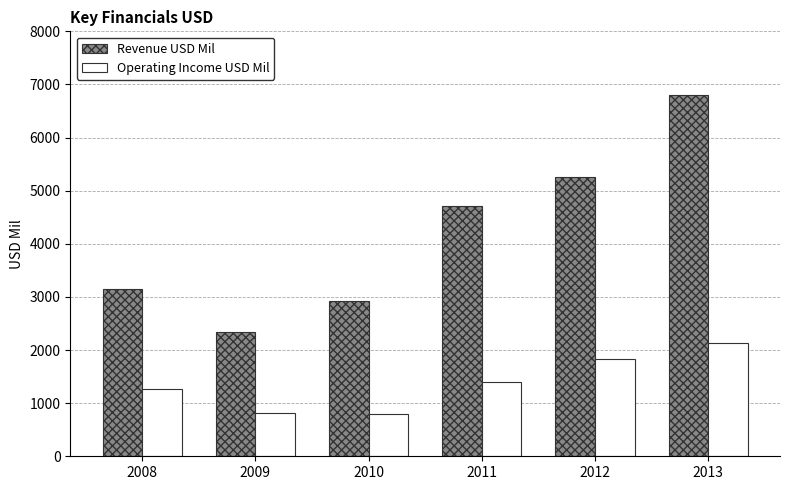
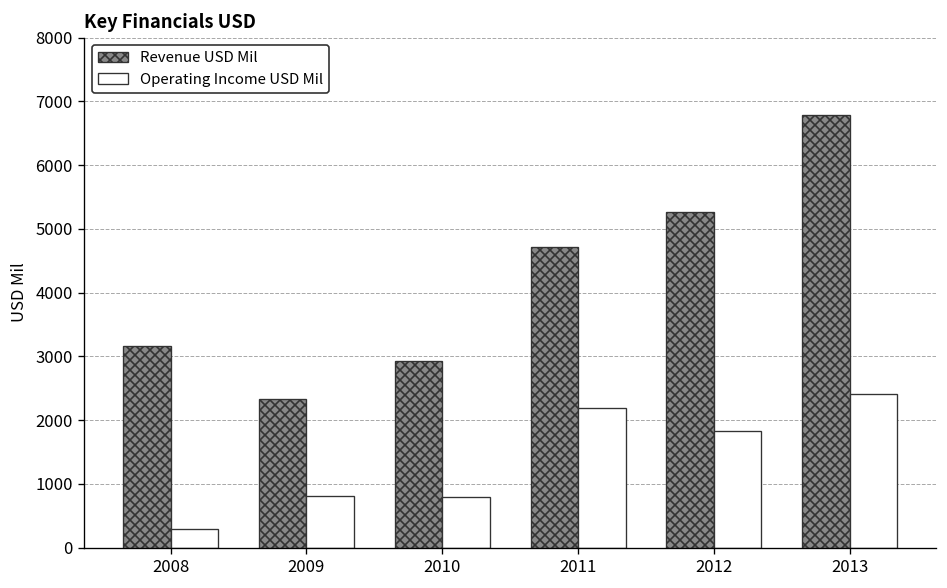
Operating Income USD Mil, 2008: 1300 -> 300
Operating Income USD Mil, 2011: 1400 -> 2200
Operating Income USD Mil, 2013: 2100 -> 2400
